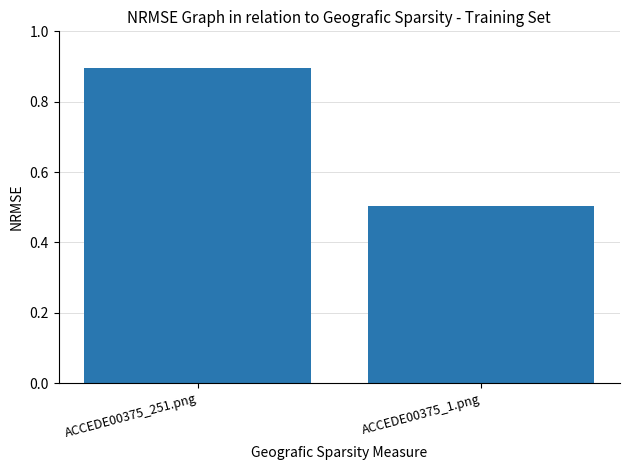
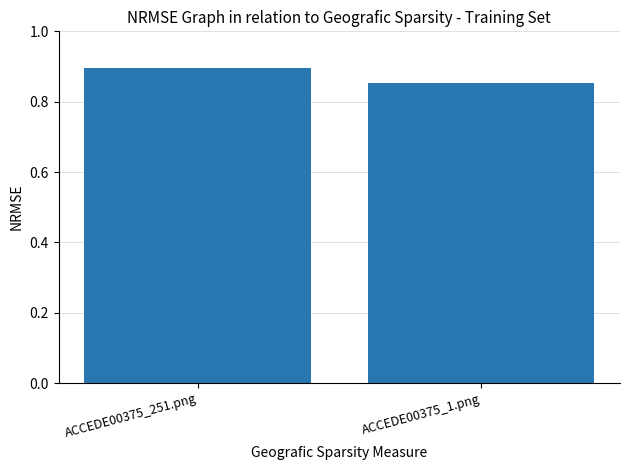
ACCEDE00375_1.png: 0.50 -> 0.85
